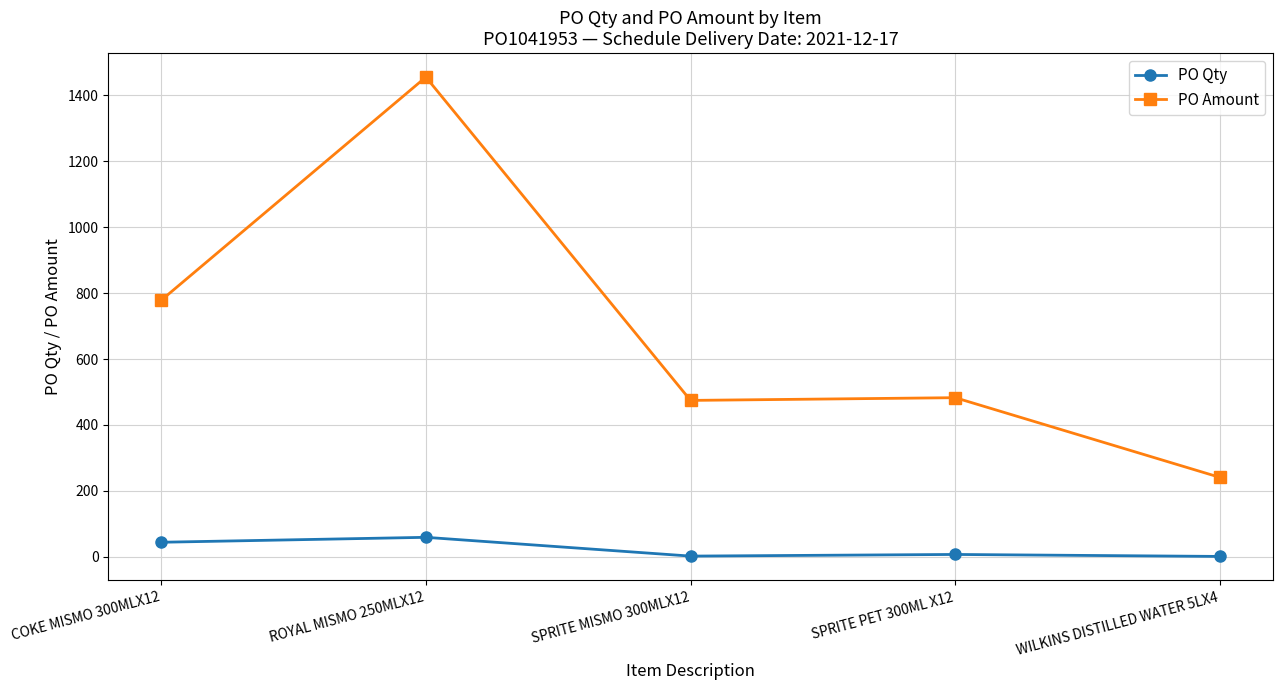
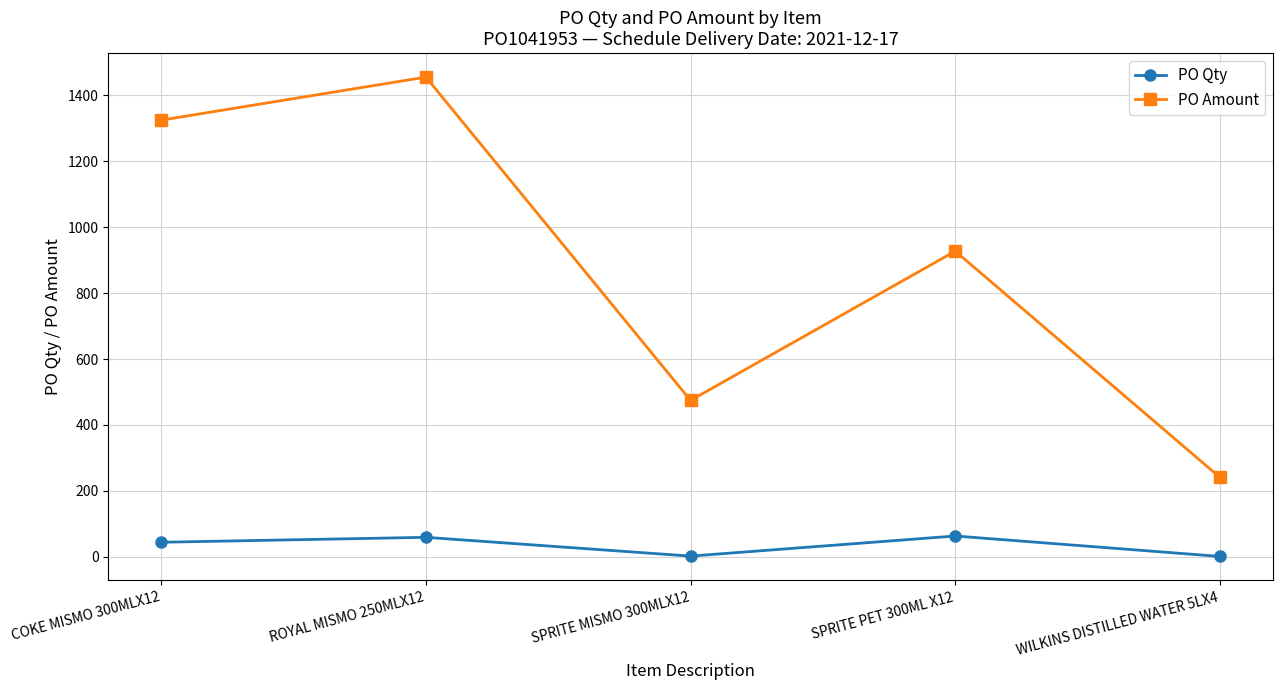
PO Amount, COKE MISMO 300MLX12: 780 -> 1320
PO Qty, SPRITE PET 300ML X12: 10 -> 60
PO Amount, SPRITE PET 300ML X12: 480 -> 930
